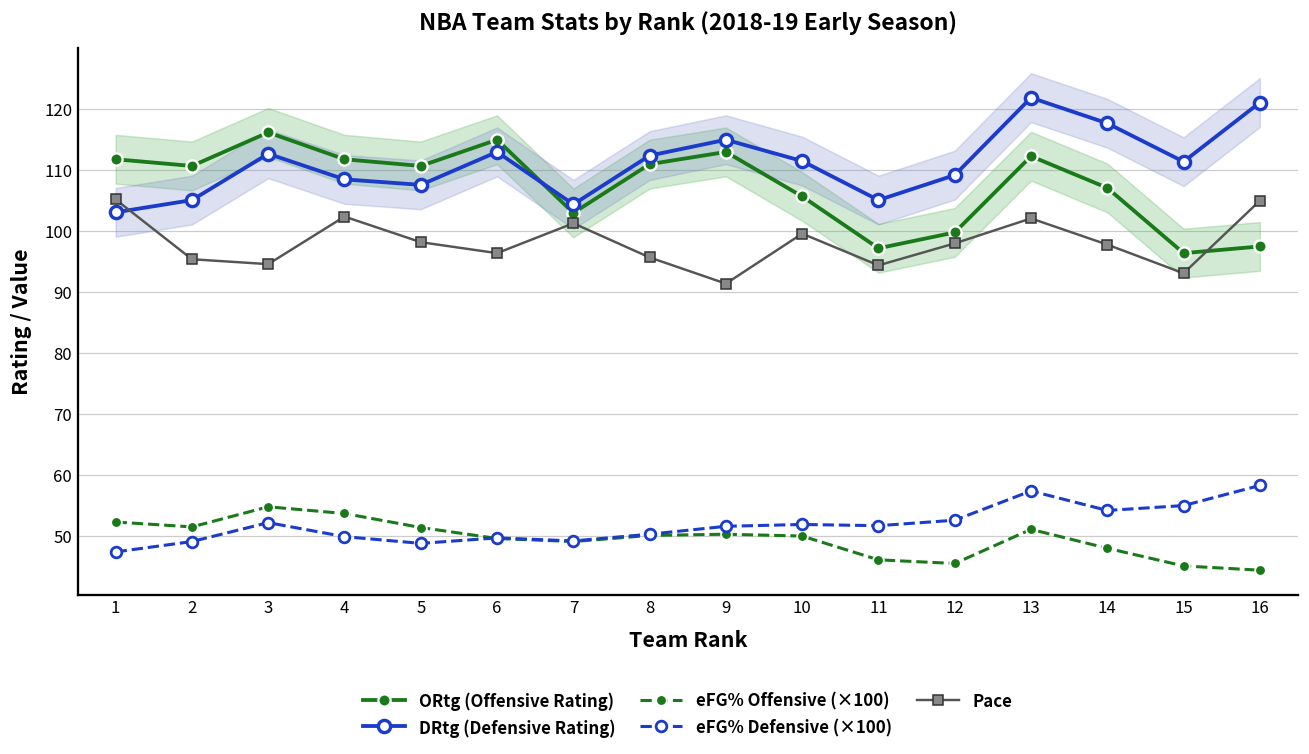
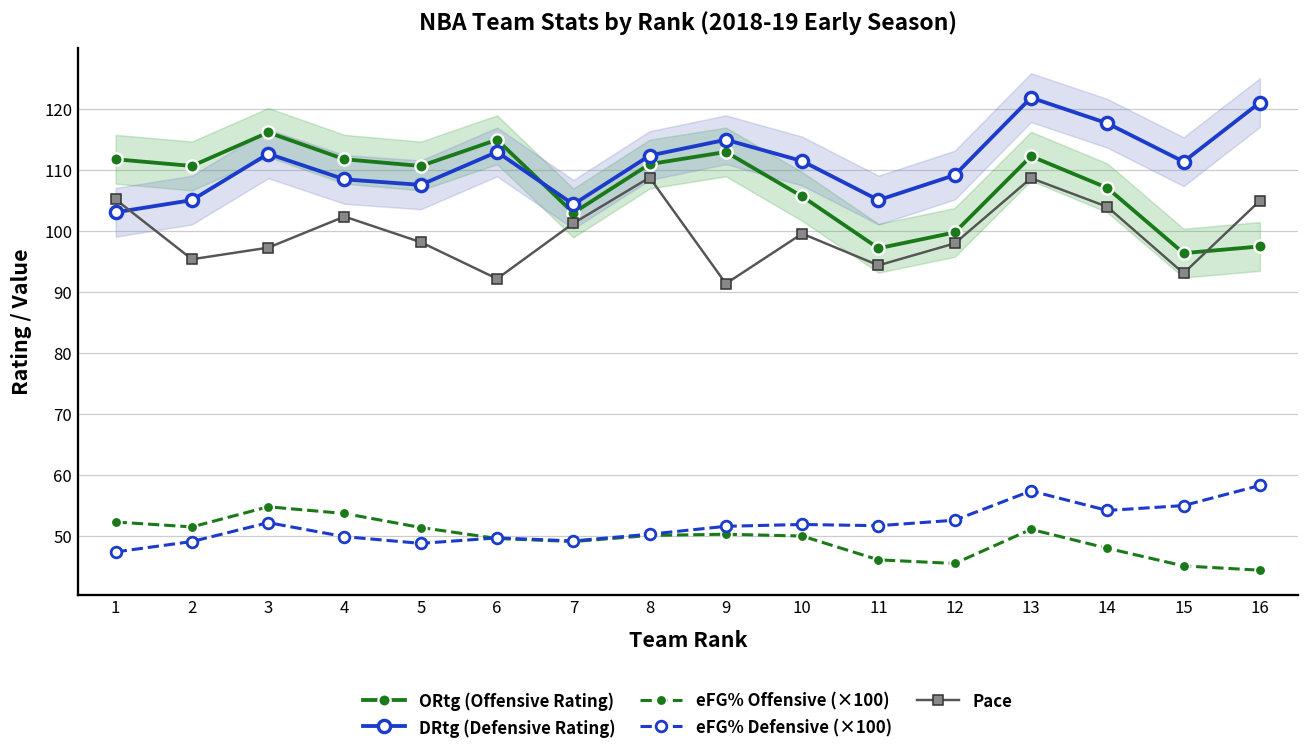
Pace, 3: 95 -> 97
Pace, 6: 96 -> 92
Pace, 8: 96 -> 109
Pace, 13: 102 -> 109
Pace, 14: 98 -> 104
